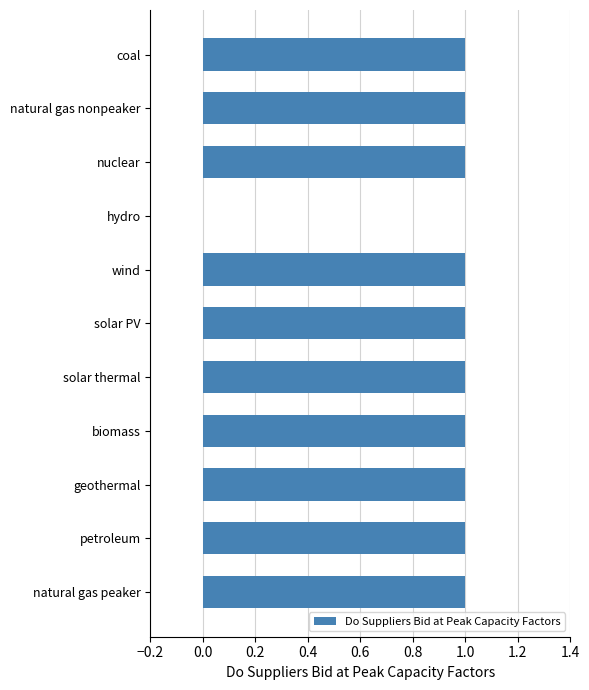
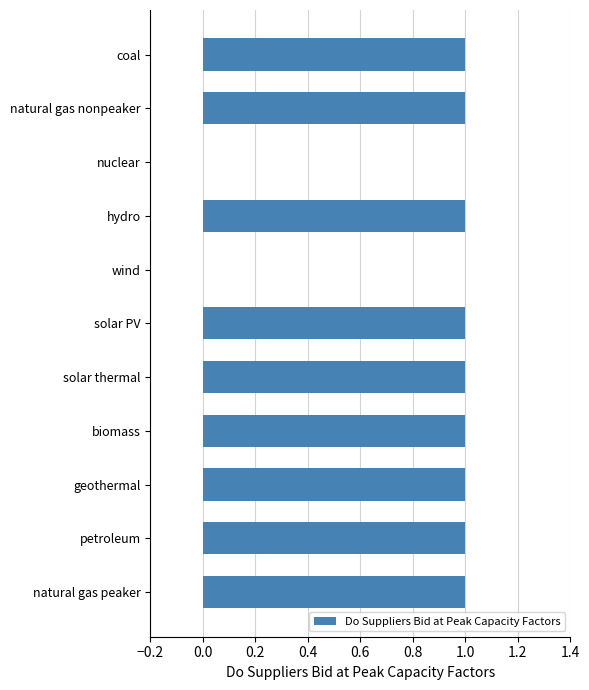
nuclear: 1 -> 0
hydro: 0 -> 1
wind: 1 -> 0
